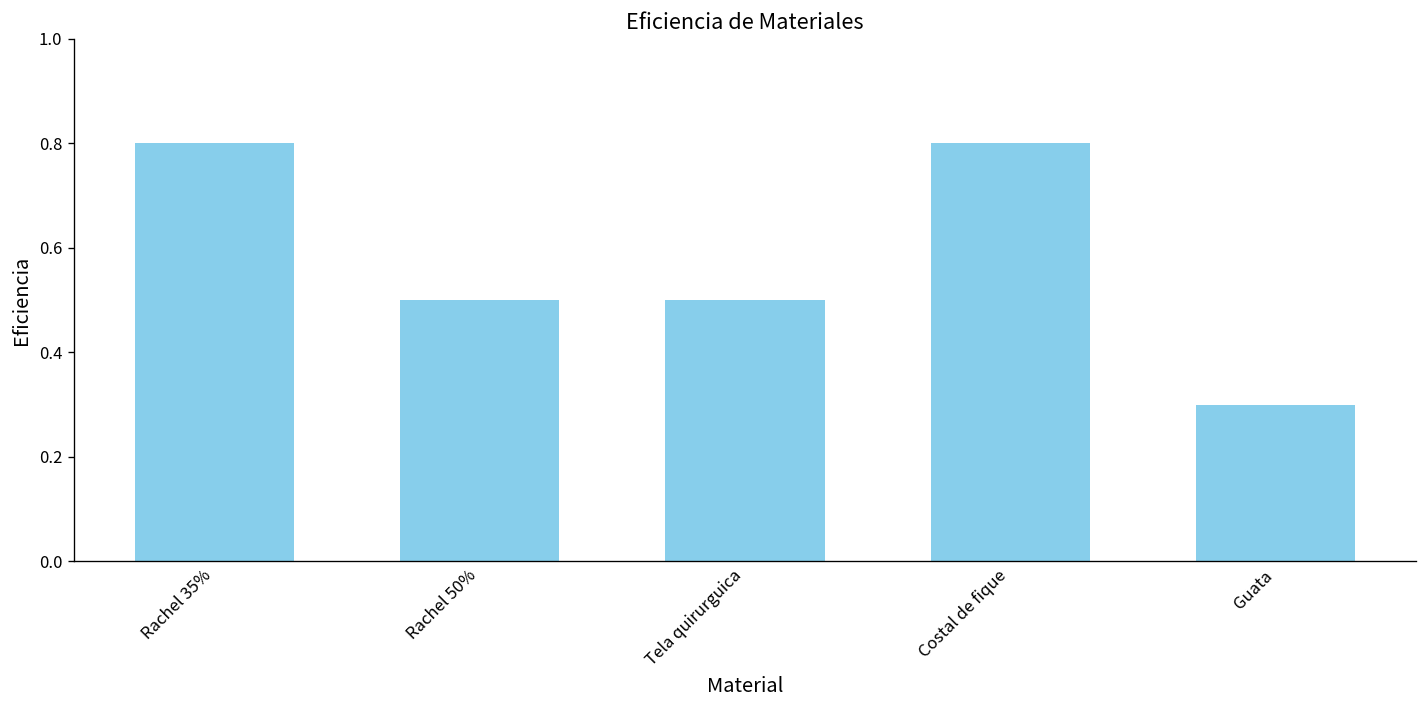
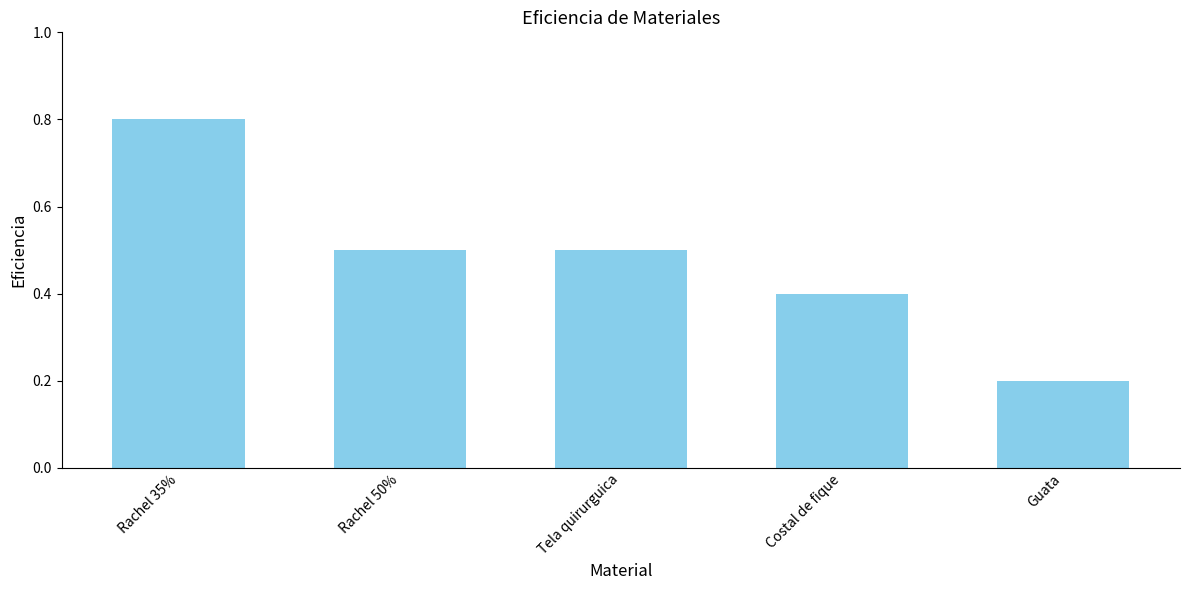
Costal de fique: 0.8 -> 0.4
Guata: 0.3 -> 0.2
